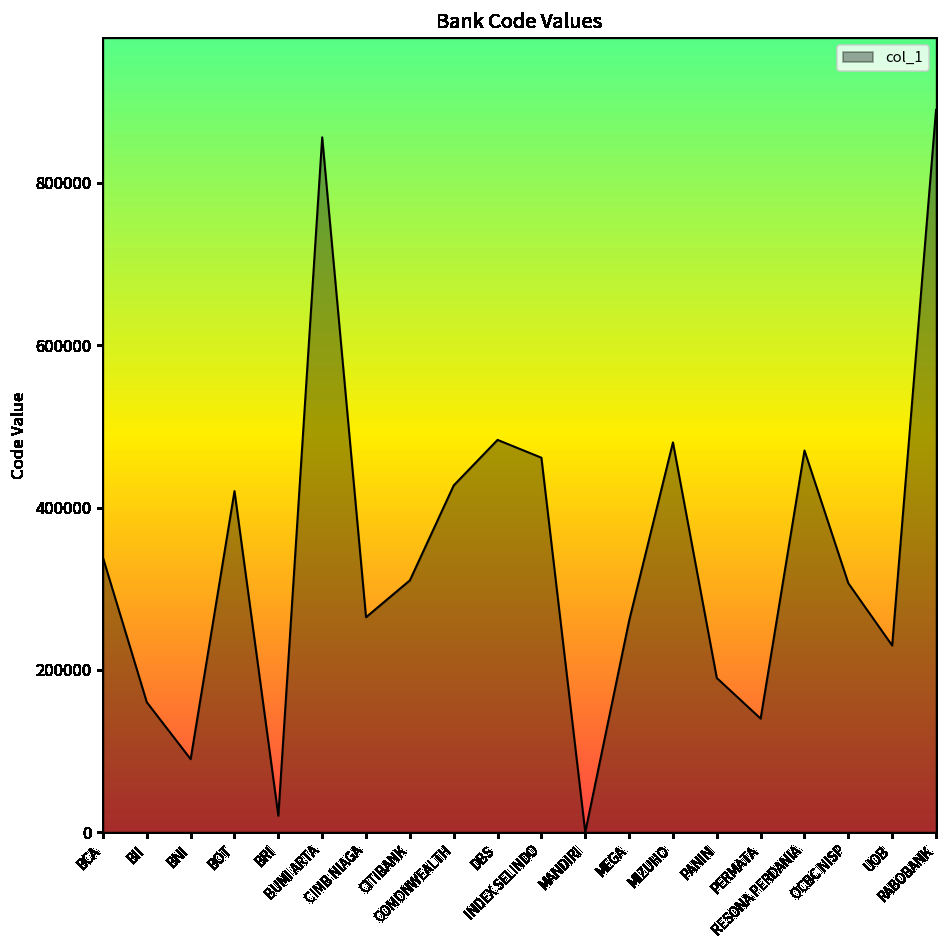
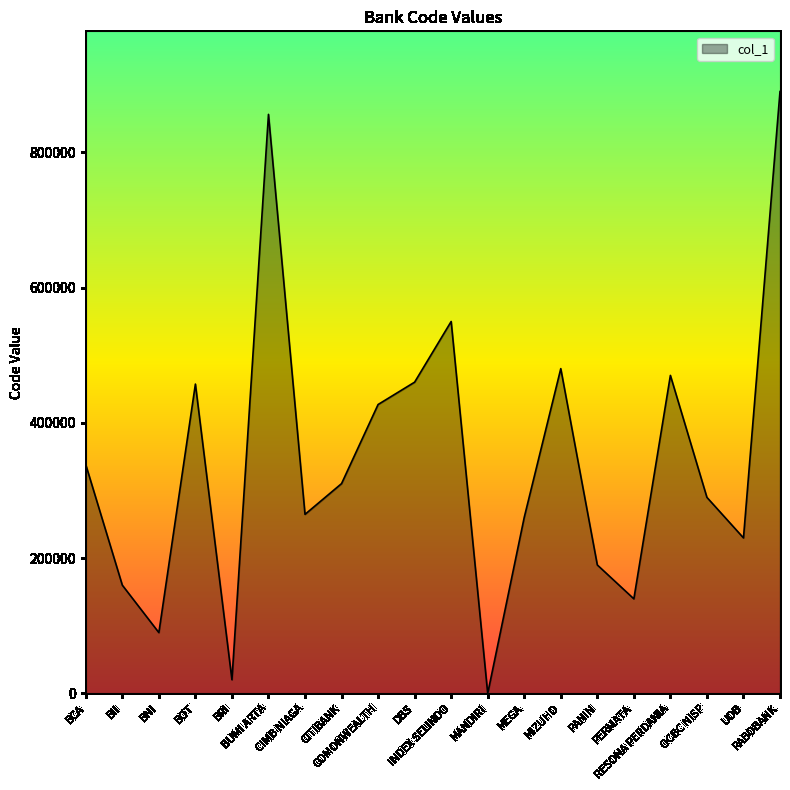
BOT: 420000 -> 460000
DBS: 480000 -> 460000
INDEX SELINDO: 460000 -> 550000
OCBC NISP: 310000 -> 290000
